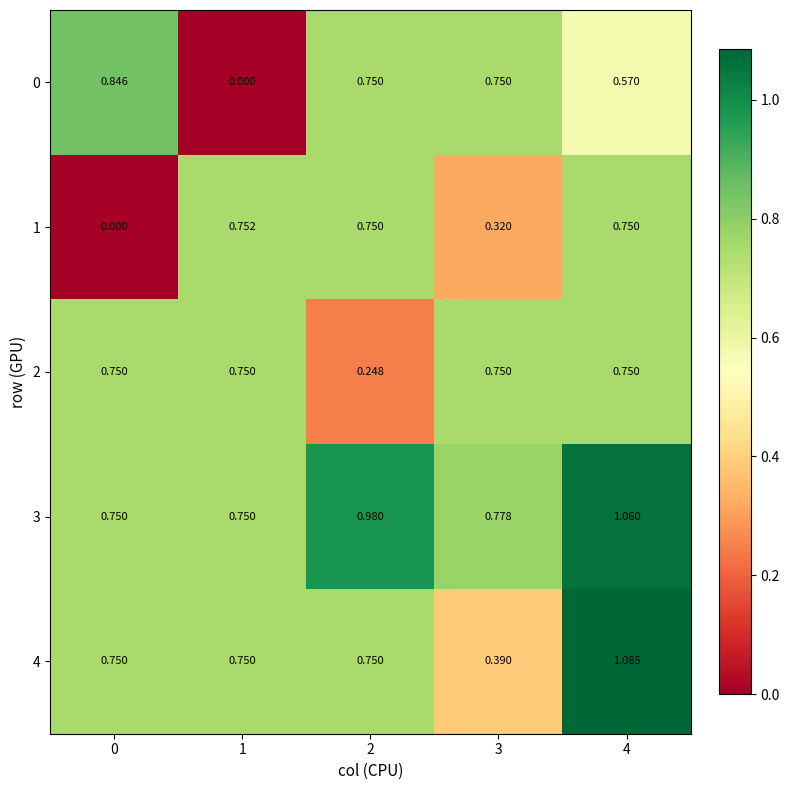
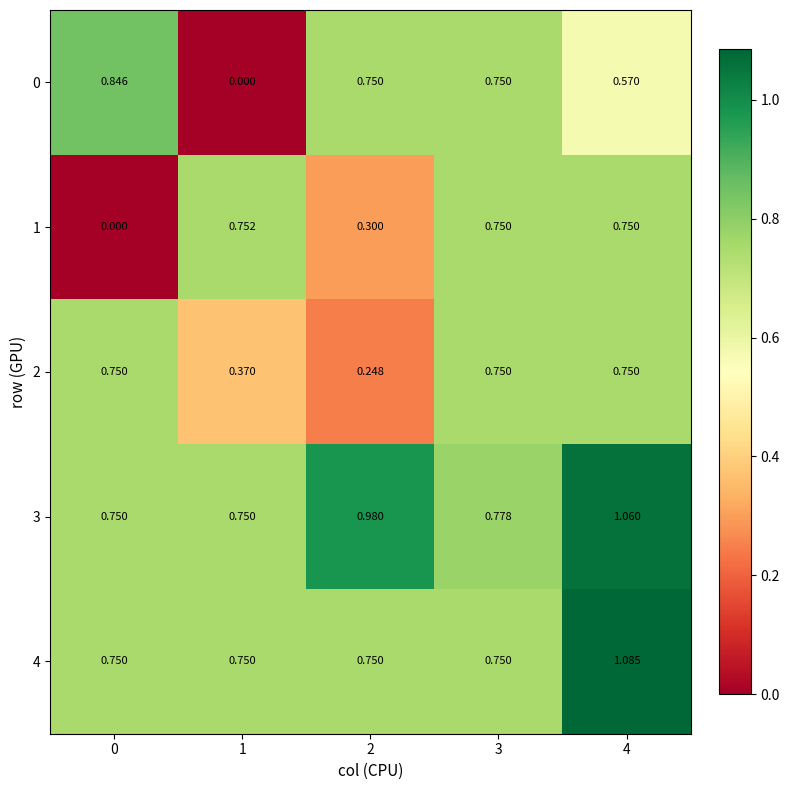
1, 2: 0.750 -> 0.300
1, 3: 0.320 -> 0.750
2, 1: 0.750 -> 0.370
4, 3: 0.390 -> 0.750
